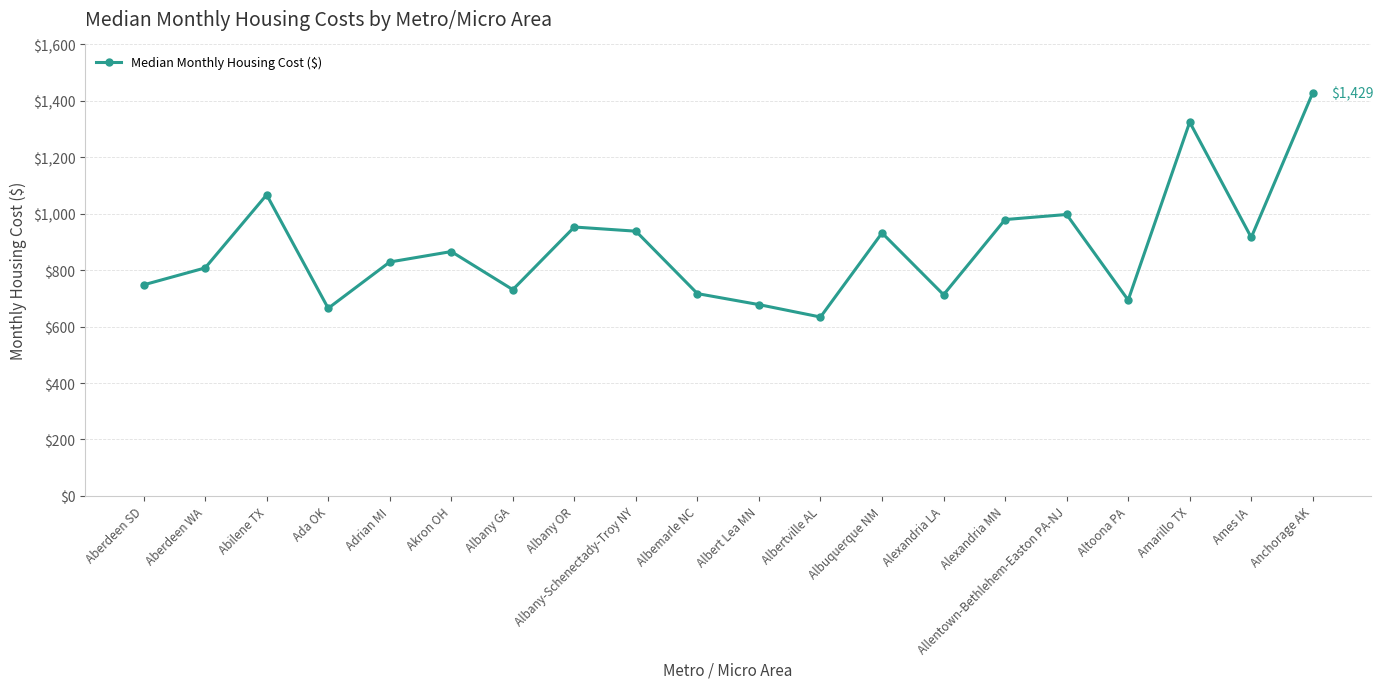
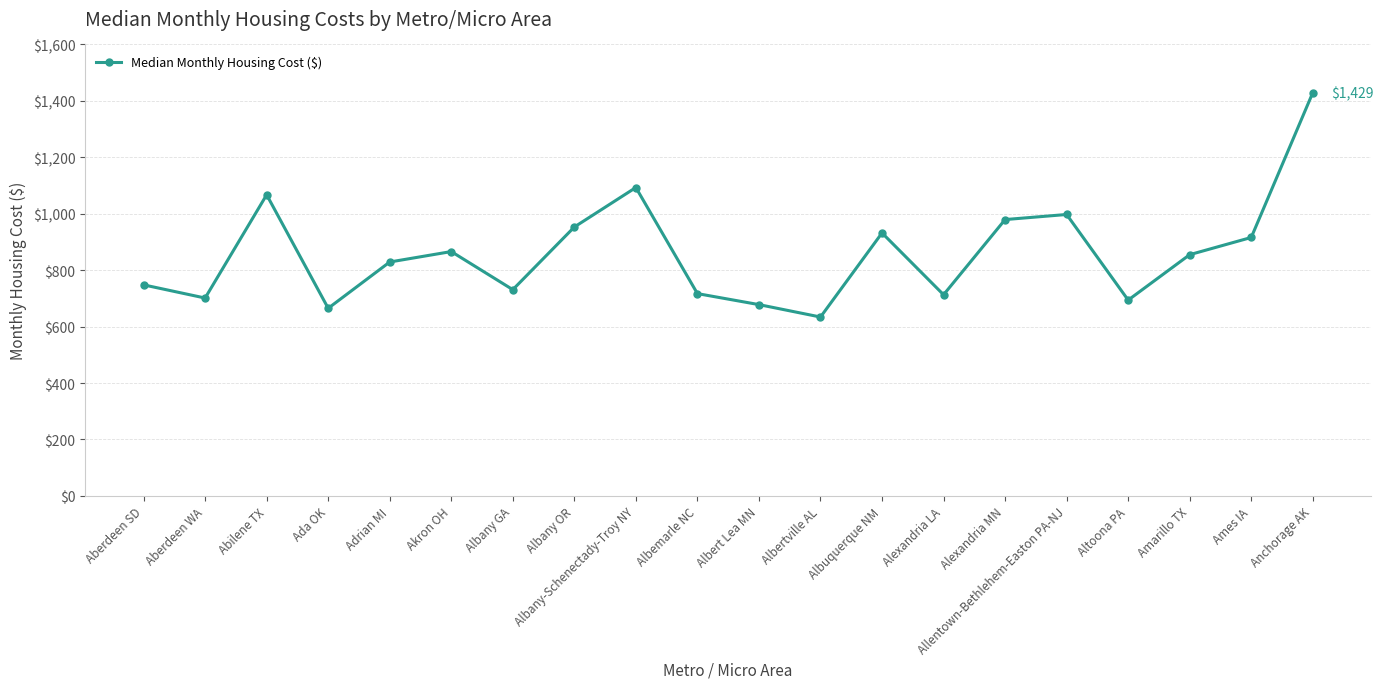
Aberdeen WA: $810 -> $700
Albany-Schenectady-Troy NY: $940 -> $1,090
Amarillo TX: $1,320 -> $860
